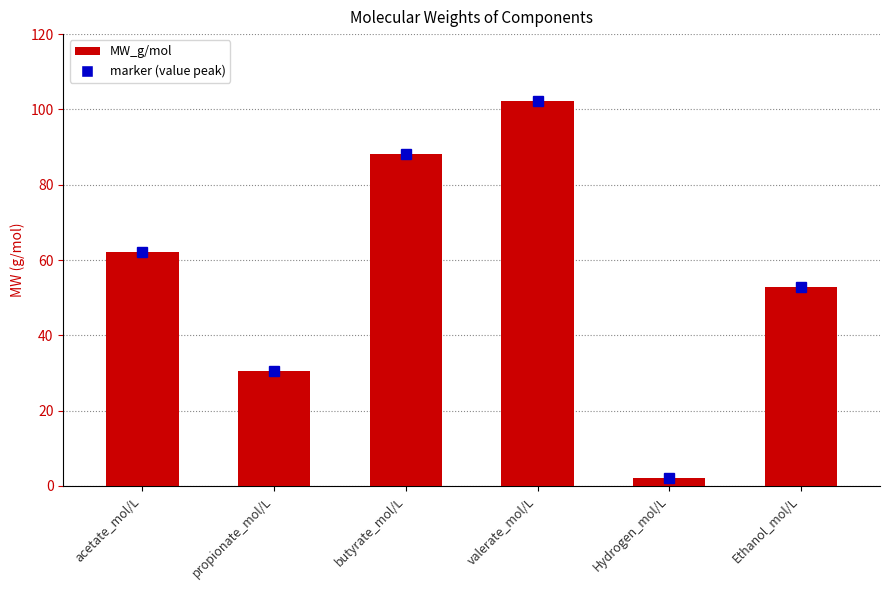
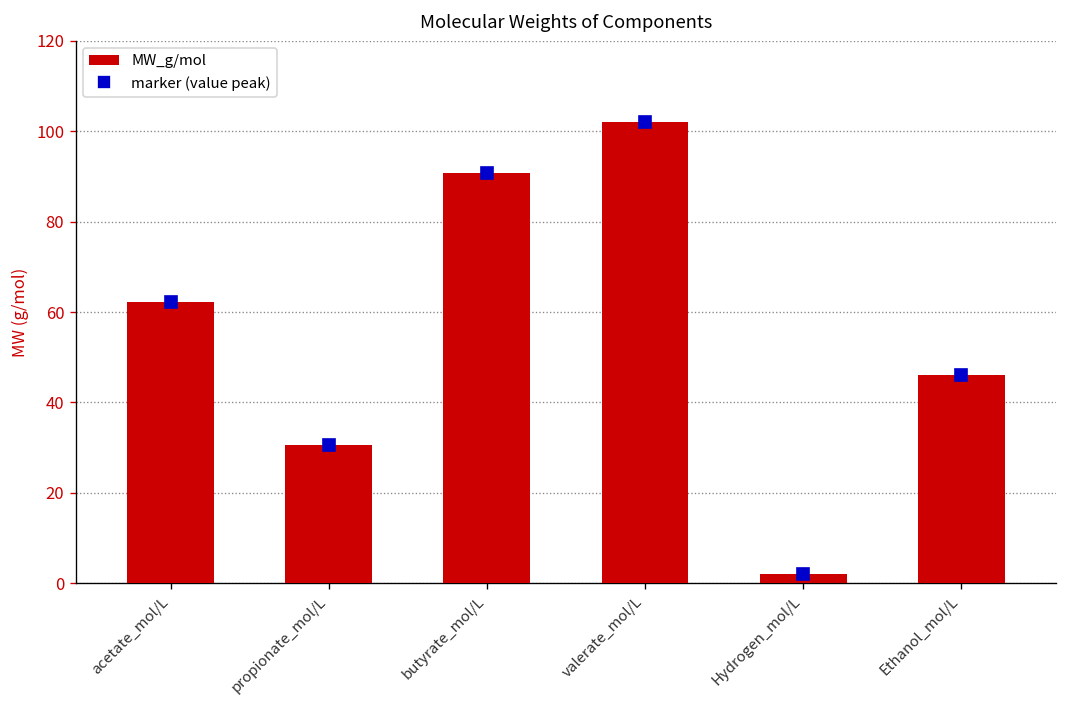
MW_g/mol, butyrate_mol/L: 88 -> 91
MW_g/mol, Ethanol_mol/L: 53 -> 46
